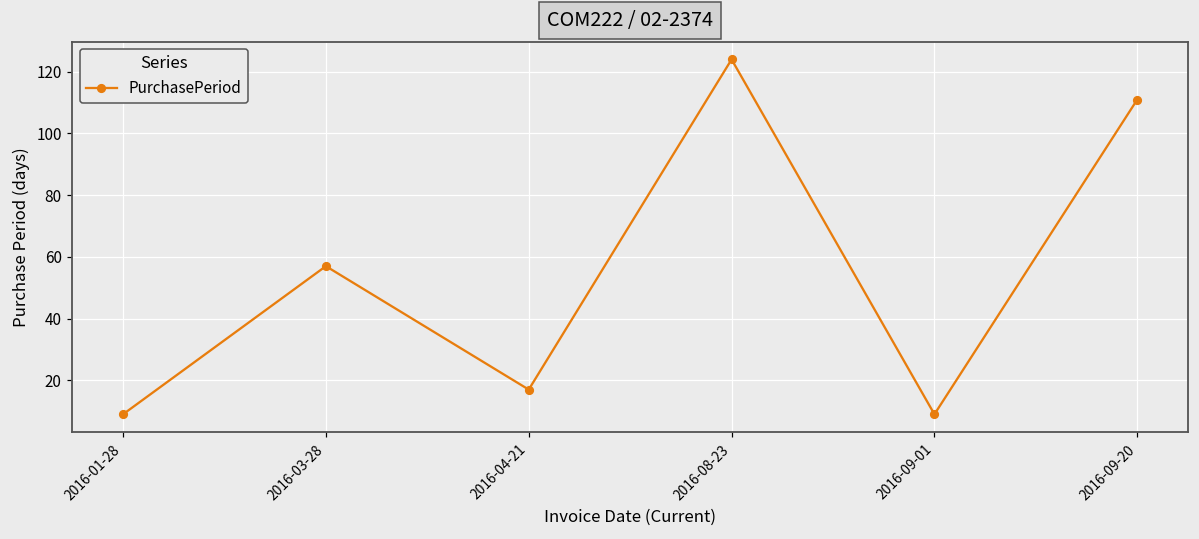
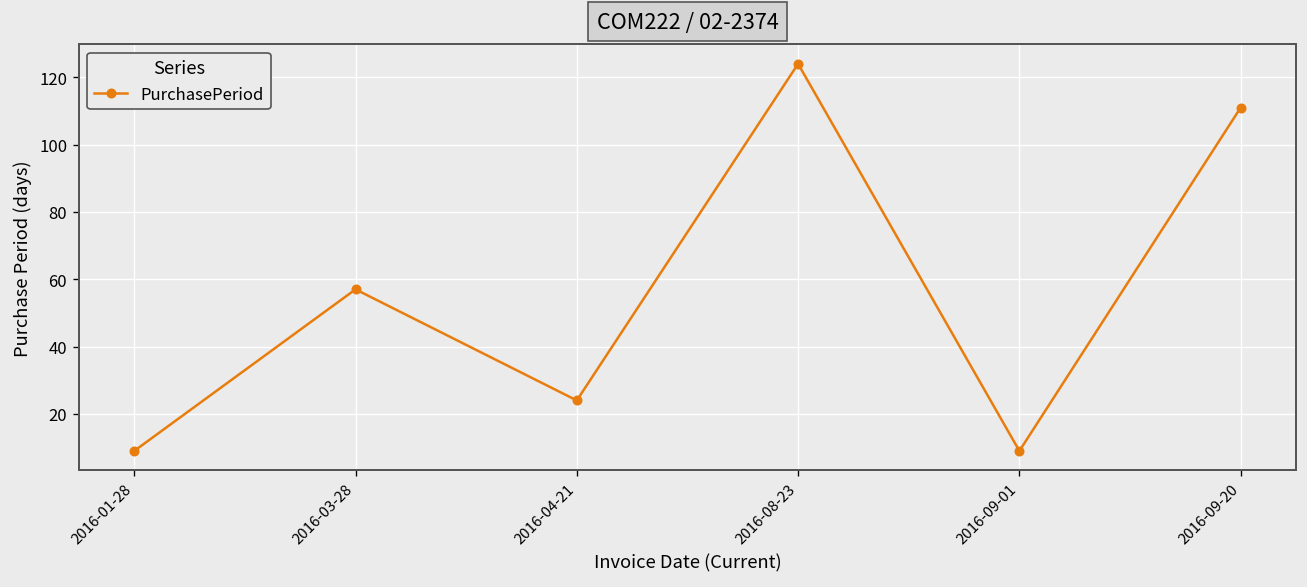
2016-04-21: 17 -> 24
